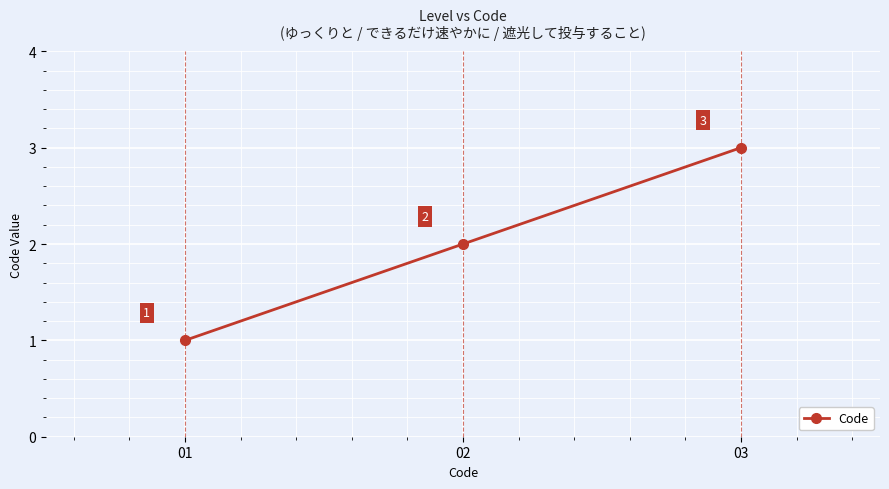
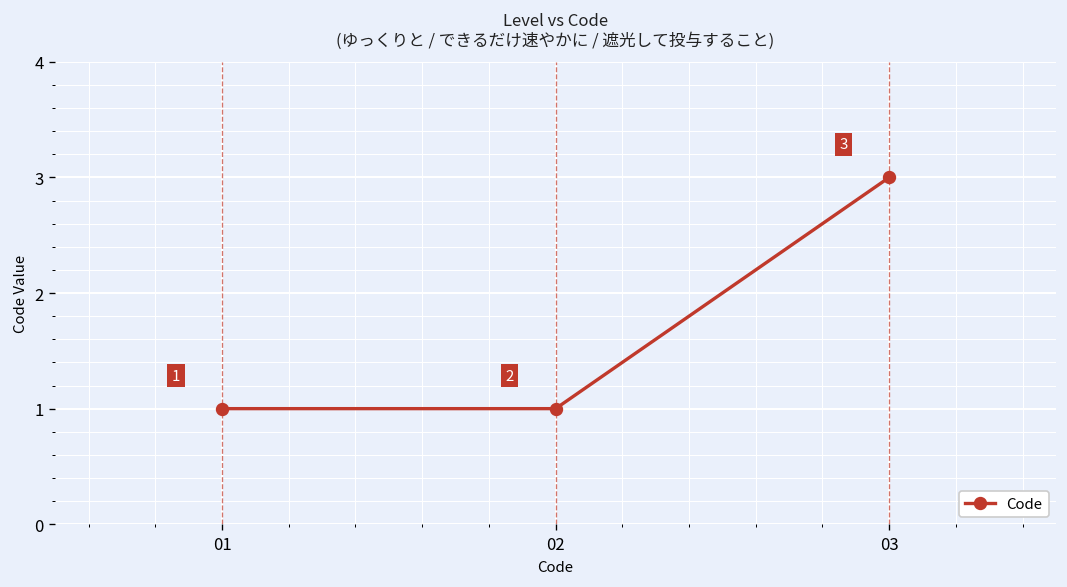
02: 2 -> 1
